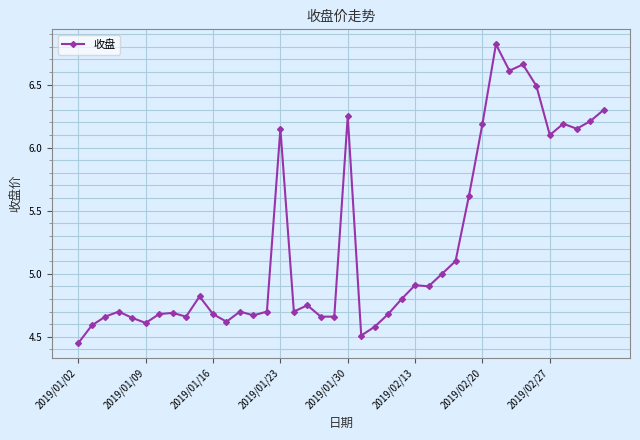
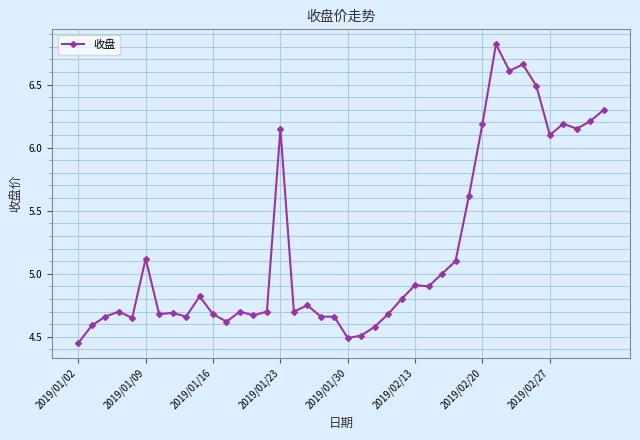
2019/01/09: 4.61 -> 5.12
2019/01/30: 6.25 -> 4.49
